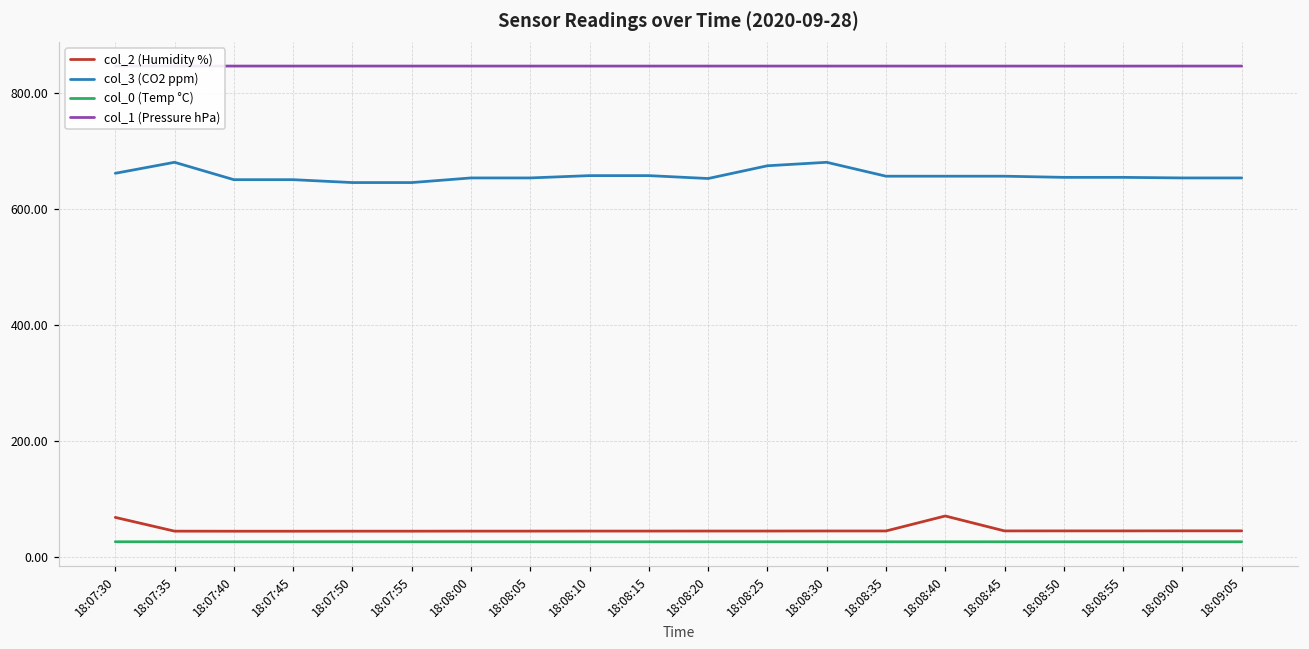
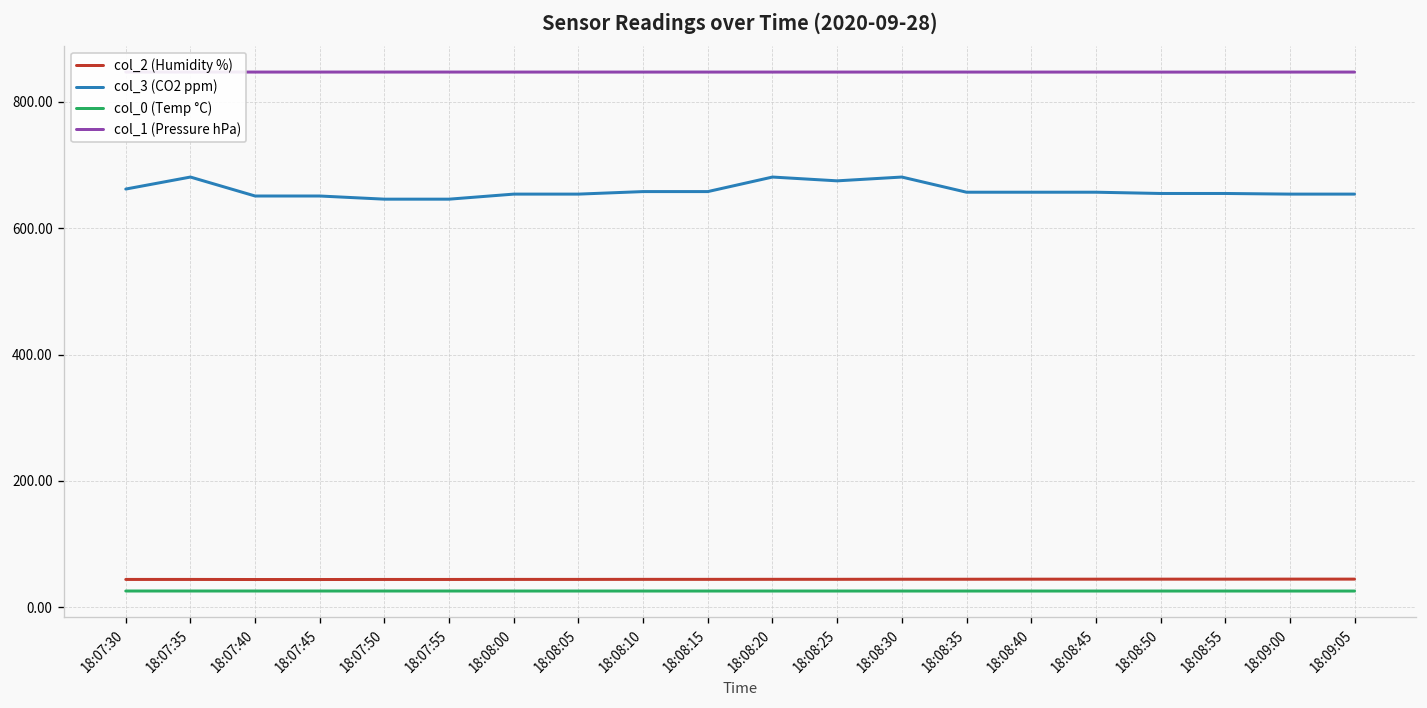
col_2 (Humidity %), 18:07:30: 70 -> 40
col_3 (CO2 ppm), 18:08:20: 650 -> 680
col_2 (Humidity %), 18:08:40: 70 -> 40
